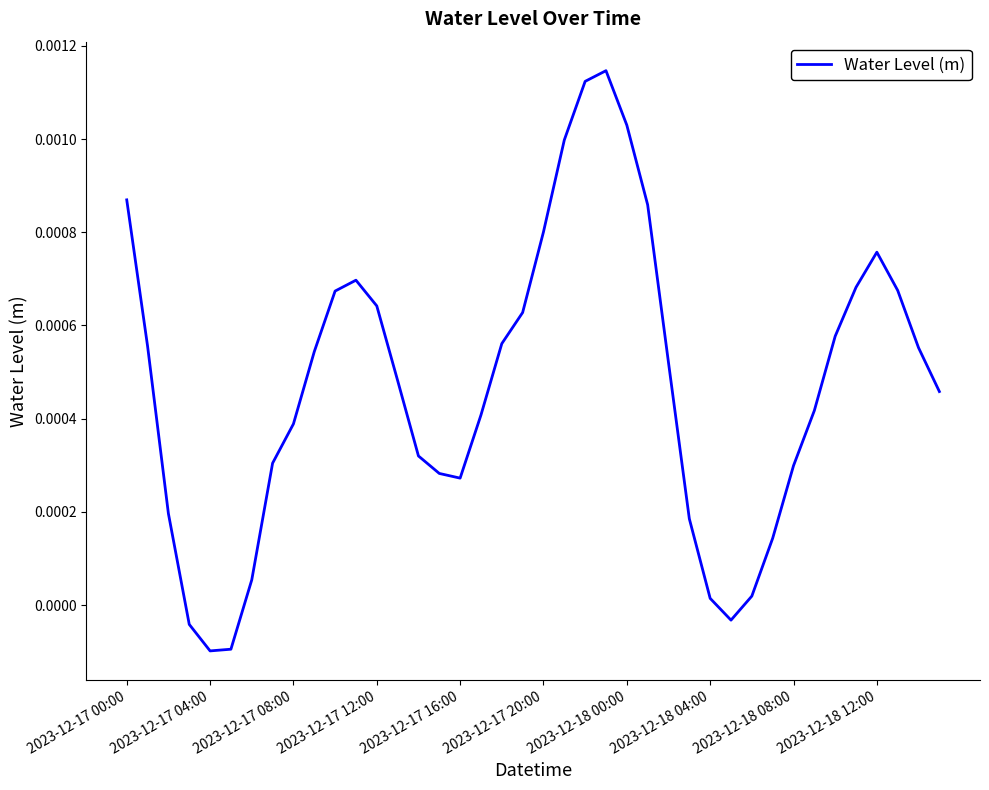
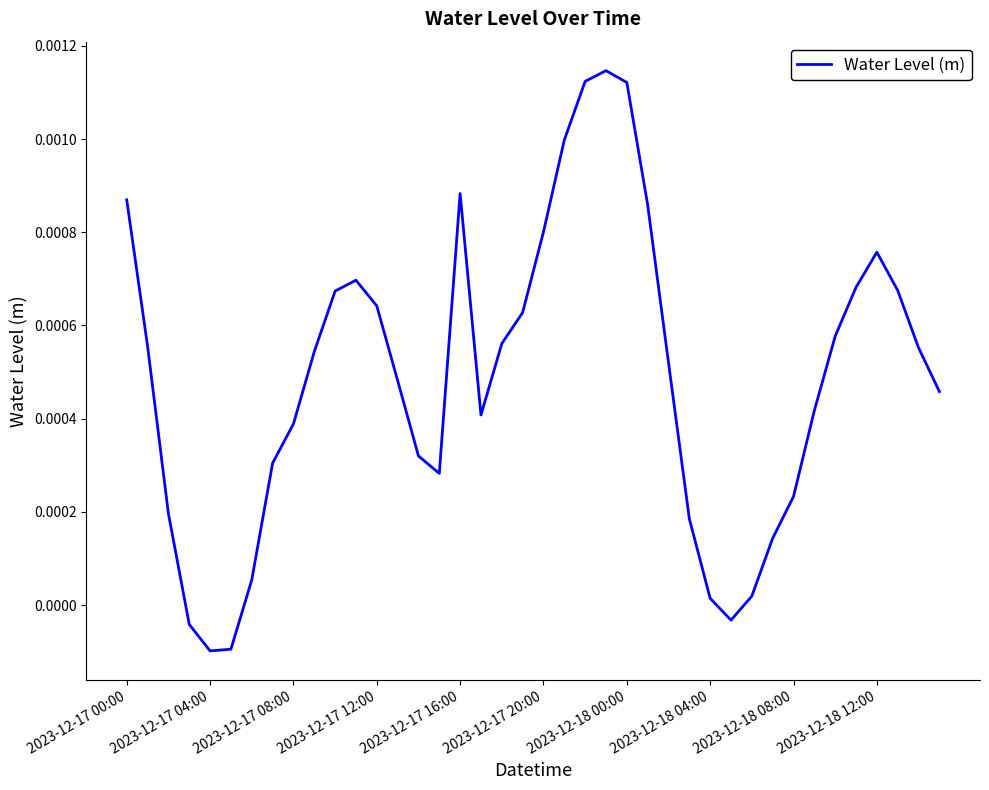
2023-12-17 16:00: 0.00027 -> 0.00088
2023-12-18 00:00: 0.00103 -> 0.00112
2023-12-18 08:00: 0.00030 -> 0.00023
